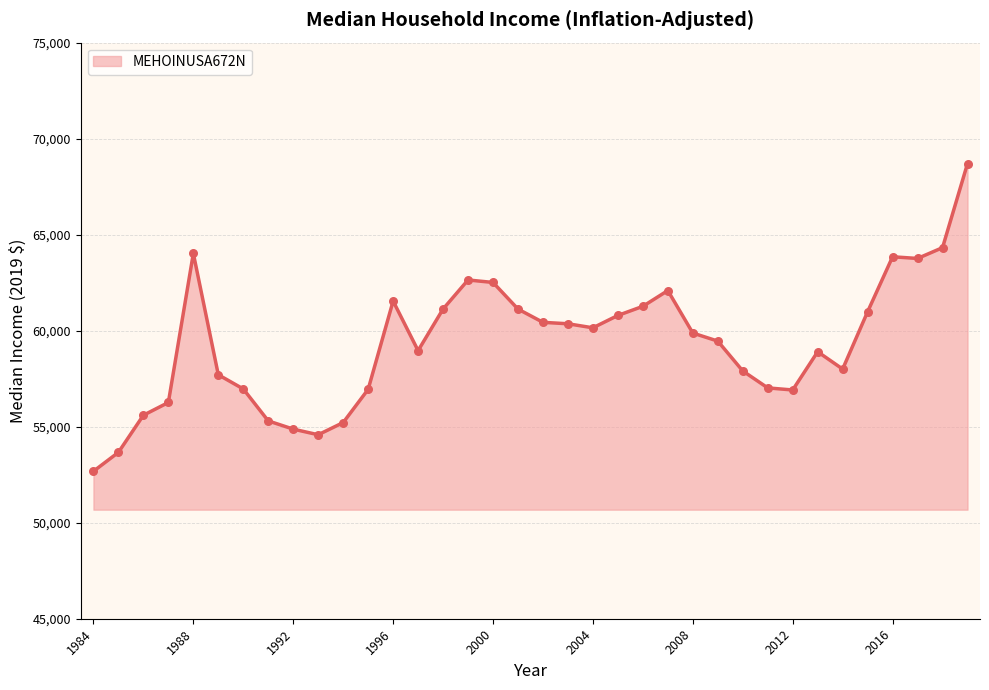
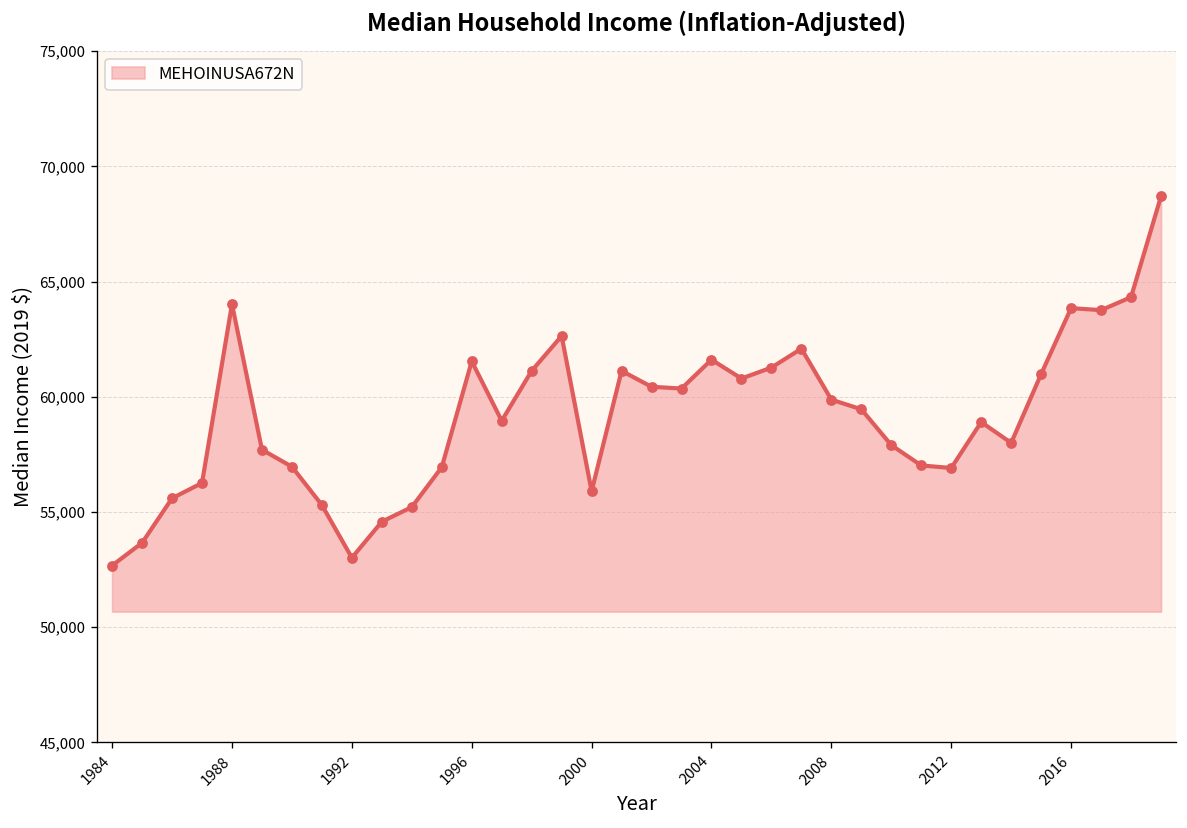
1992: 54,900 -> 53,000
2000: 62,500 -> 55,900
2004: 60,200 -> 61,600
